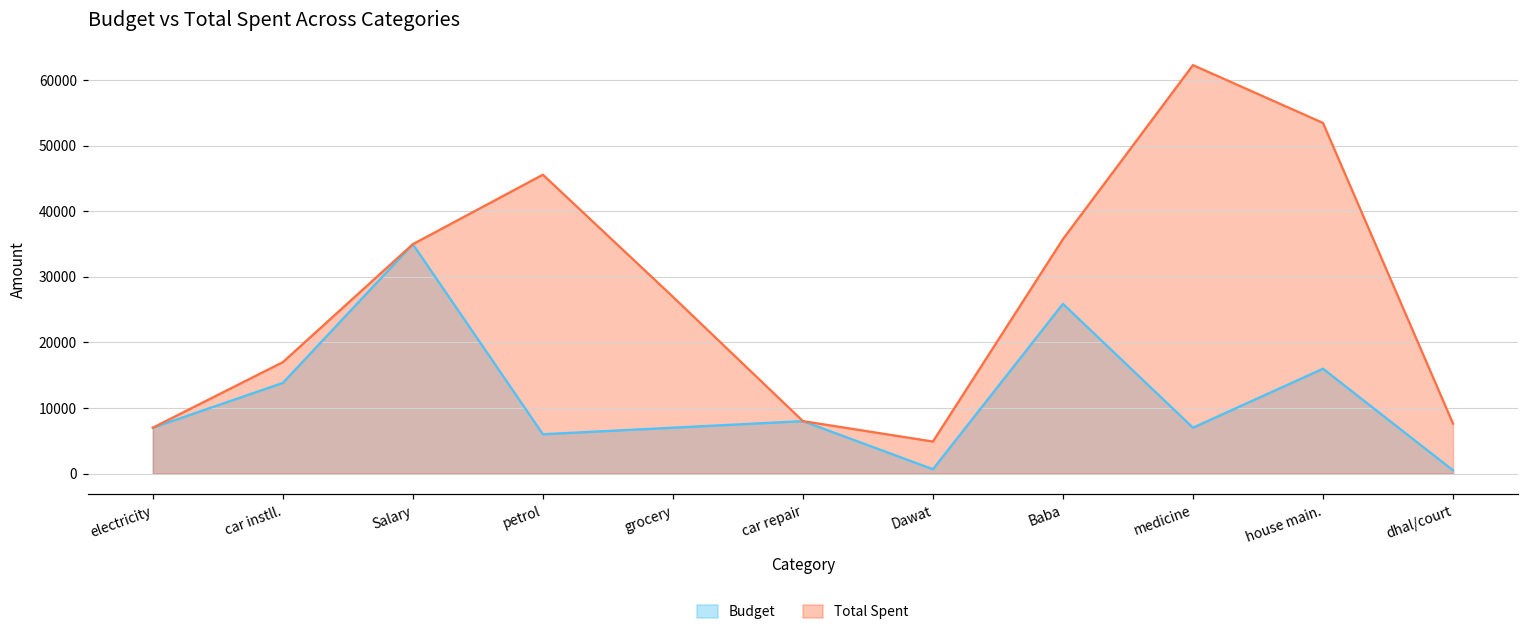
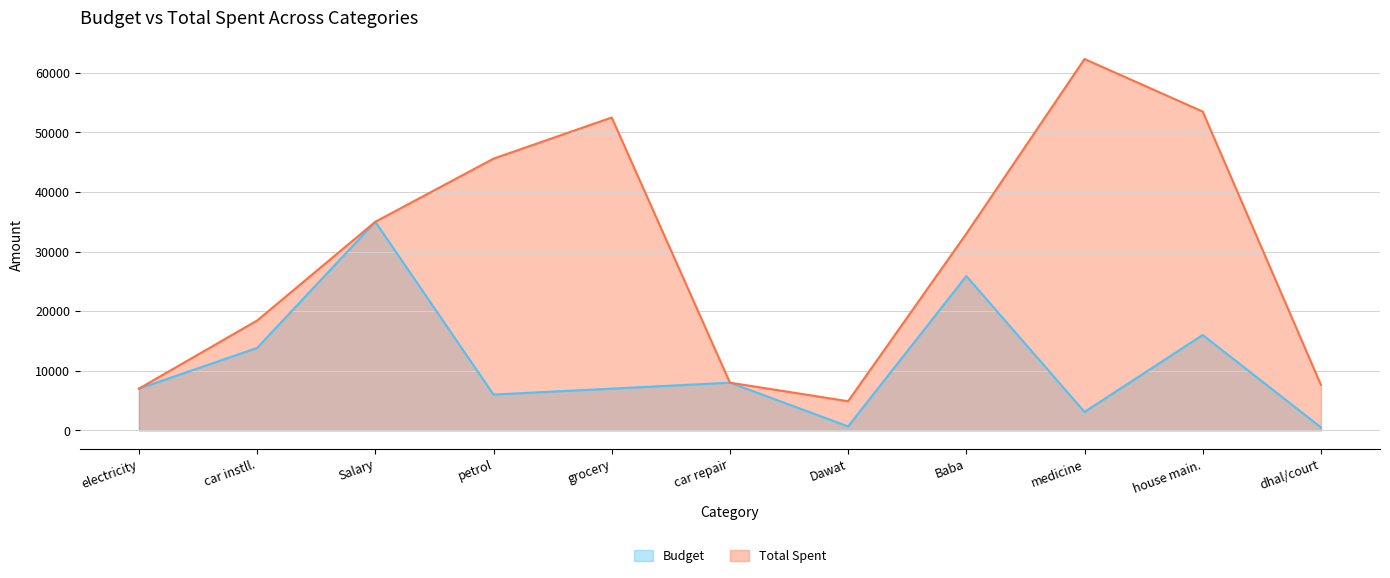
Total Spent, car instll.: 17000 -> 18000
Total Spent, grocery: 27000 -> 53000
Total Spent, Baba: 36000 -> 33000
Budget, medicine: 7000 -> 3000
